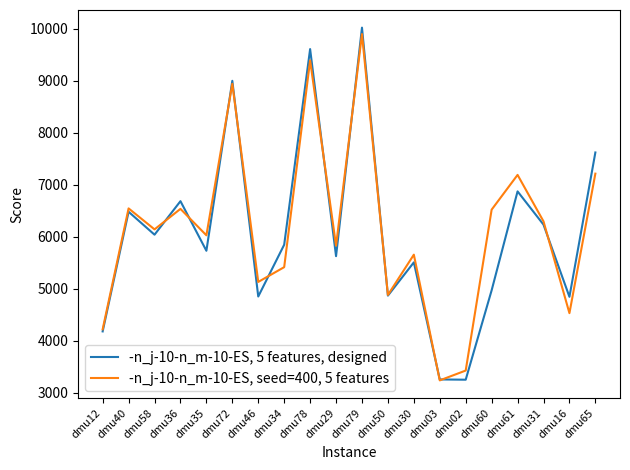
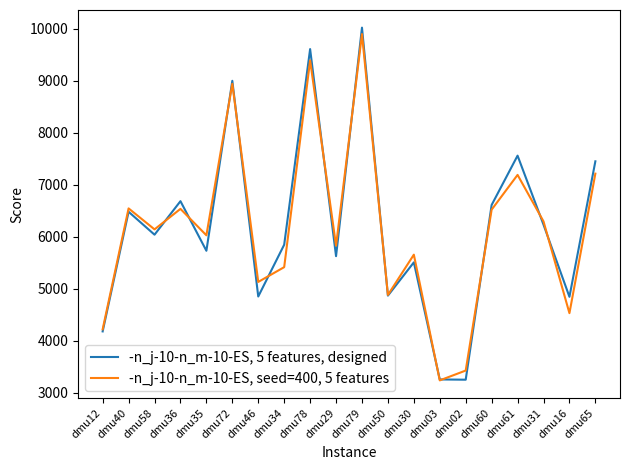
-n_j-10-n_m-10-ES, 5 features, designed, dmu60: 5000 -> 6600
-n_j-10-n_m-10-ES, 5 features, designed, dmu61: 6900 -> 7600
-n_j-10-n_m-10-ES, 5 features, designed, dmu65: 7600 -> 7400
